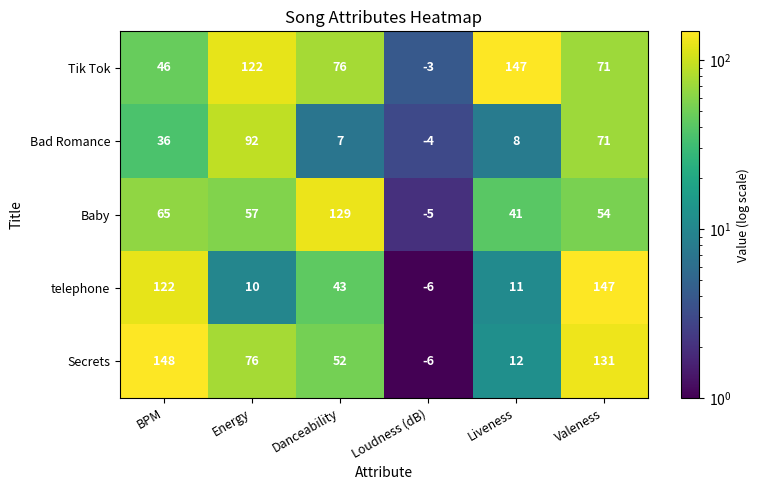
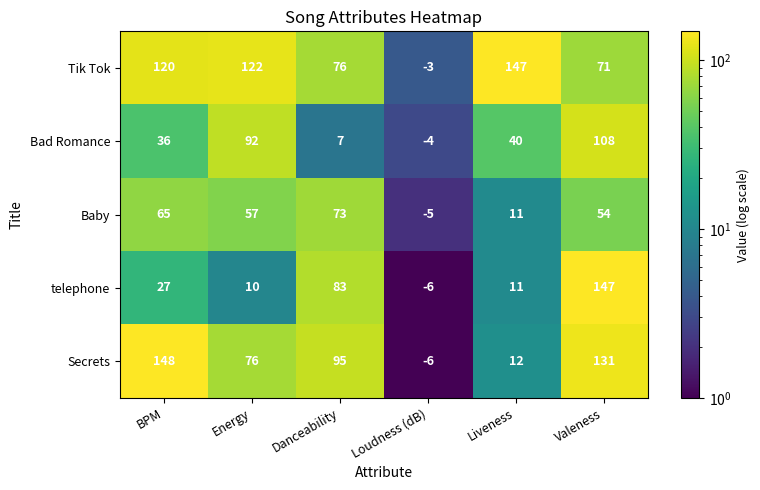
Tik Tok, BPM: 46 -> 120
Bad Romance, Liveness: 8 -> 40
Bad Romance, Valeness: 71 -> 108
Baby, Danceability: 129 -> 73
Baby, Liveness: 41 -> 11
telephone, BPM: 122 -> 27
telephone, Danceability: 43 -> 83
Secrets, Danceability: 52 -> 95
